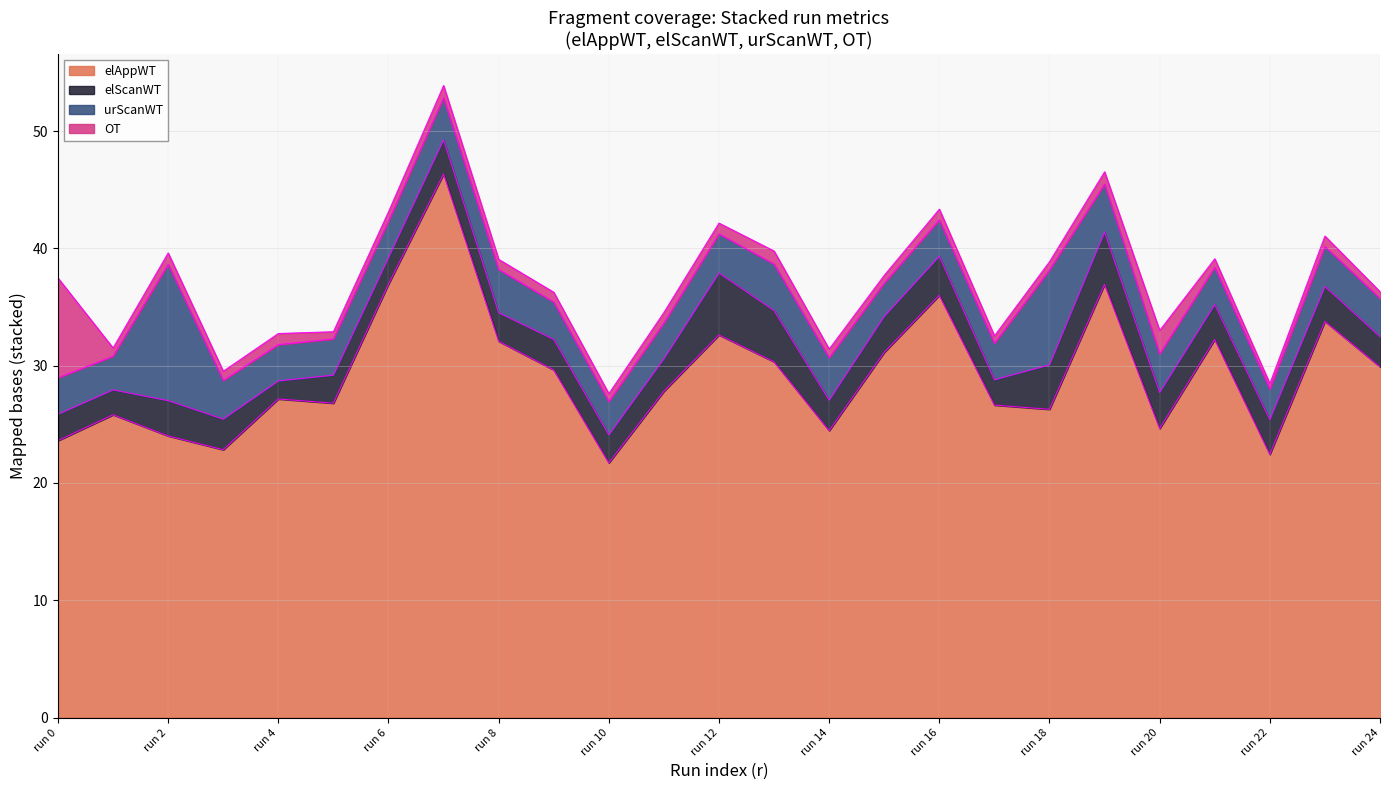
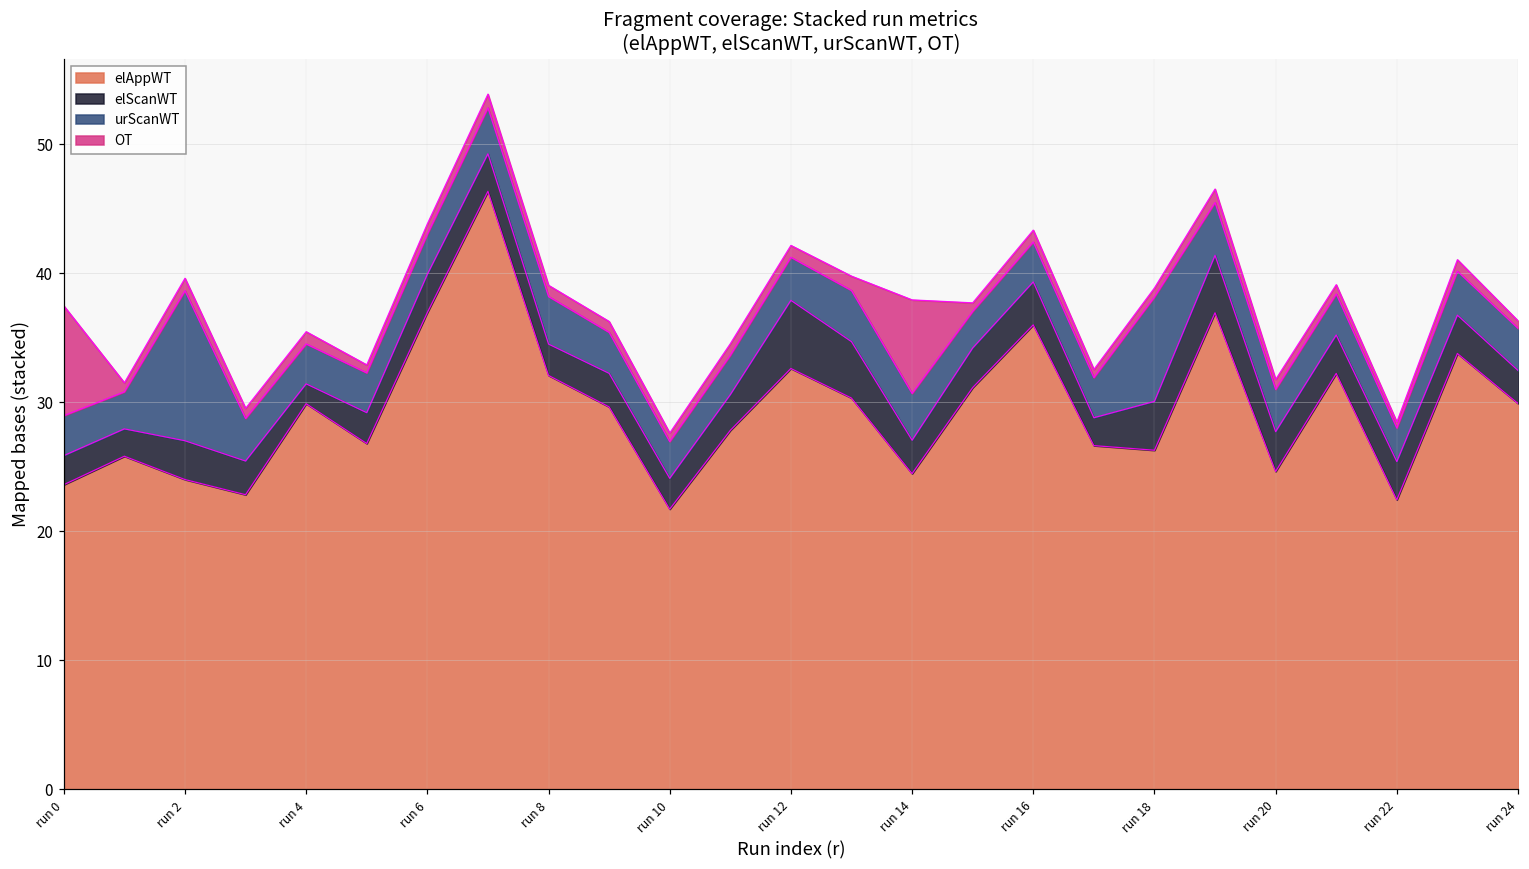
elAppWT, run 4: 27.2 -> 29.9
elScanWT, run 6: 2.3 -> 3.0
OT, run 14: 0.7 -> 7.3
OT, run 20: 2.0 -> 0.8
